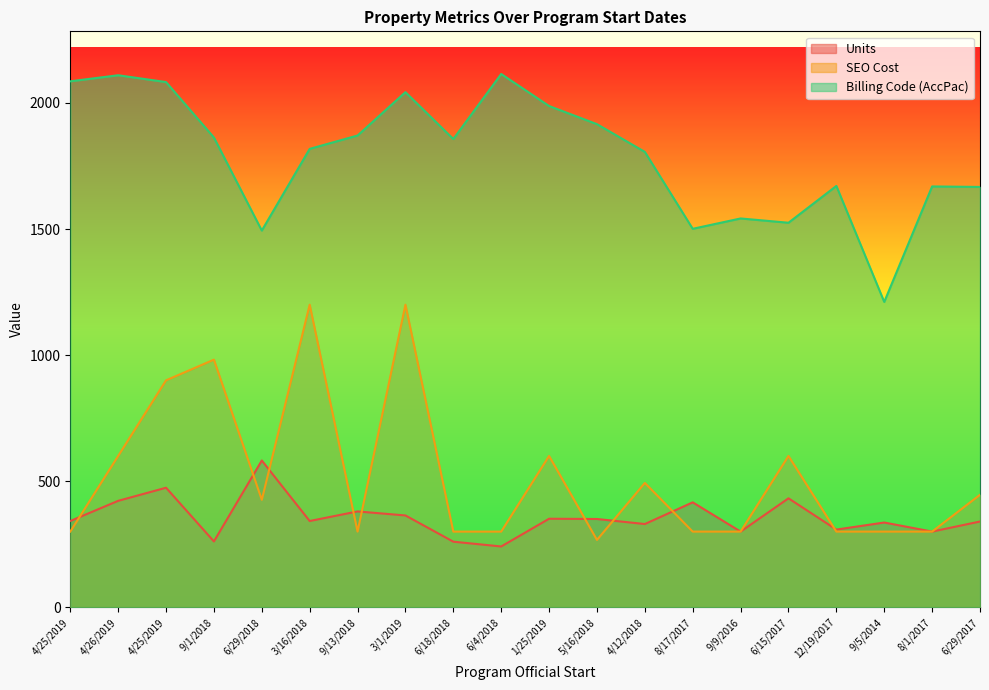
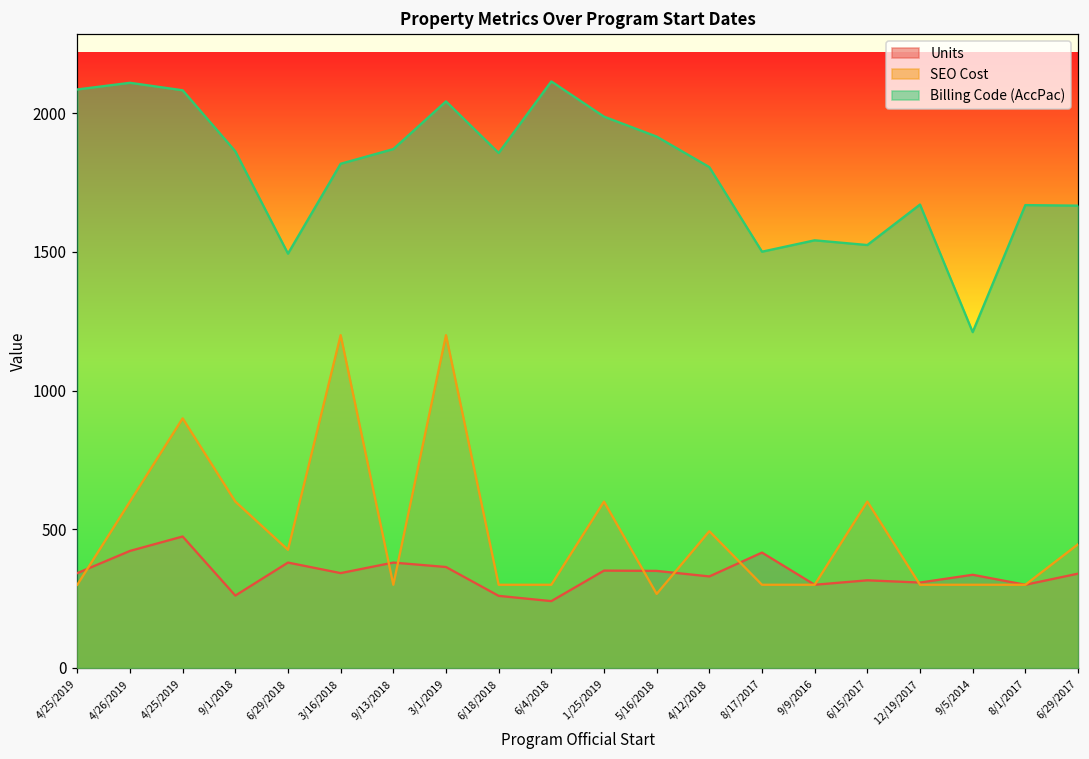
SEO Cost, 9/1/2018: 980 -> 600
Units, 6/29/2018: 580 -> 380
Units, 6/15/2017: 430 -> 320
